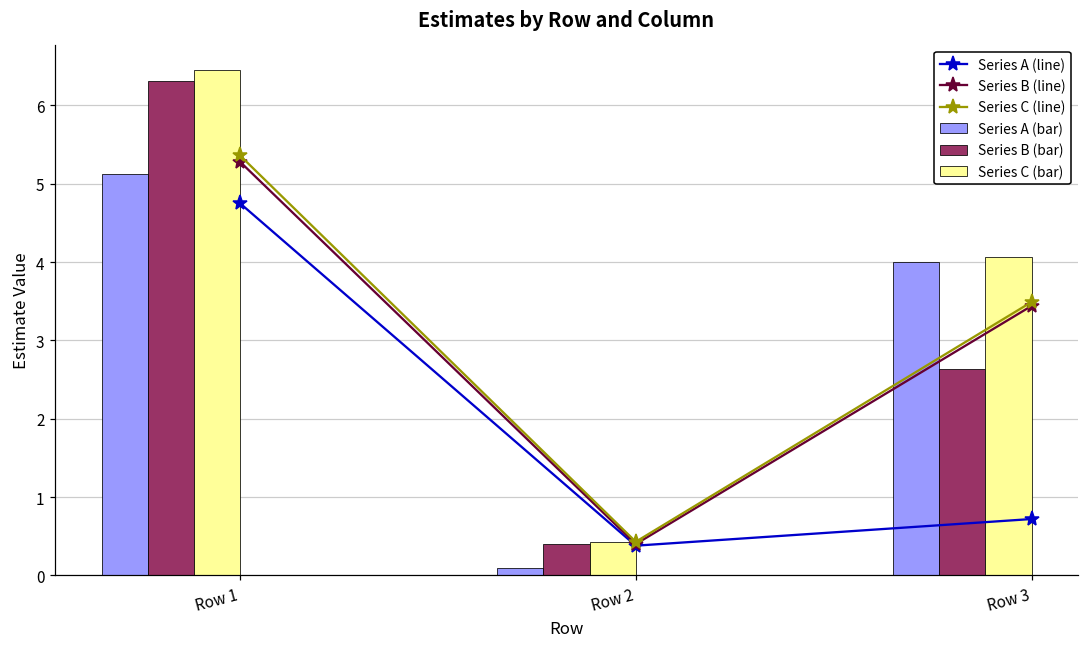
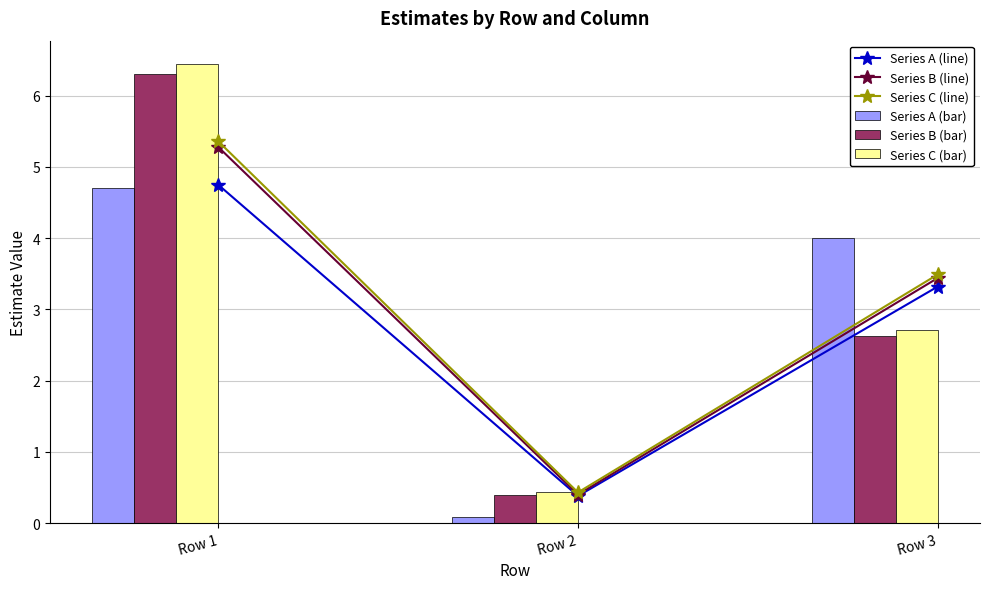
Series A (bar), Row 1: 5.1 -> 4.7
Series C (bar), Row 3: 4.1 -> 2.7
Series A (line), Row 3: 0.7 -> 3.3
